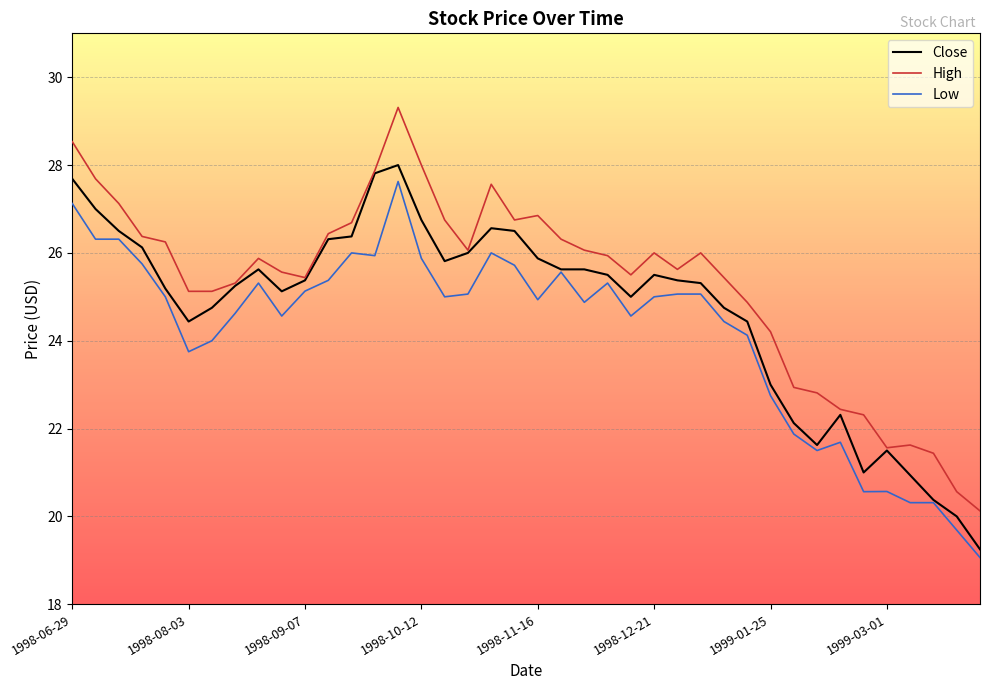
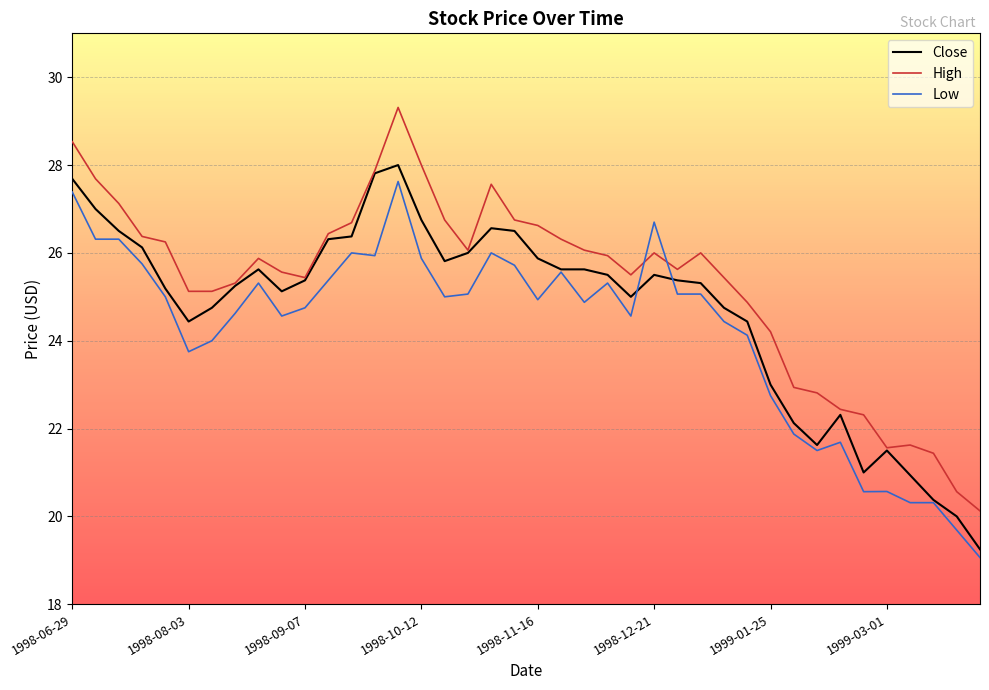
Low, 1998-06-29: 27.1 -> 27.4
Low, 1998-09-07: 25.1 -> 24.8
High, 1998-11-16: 26.9 -> 26.6
Low, 1998-12-21: 25.0 -> 26.7
